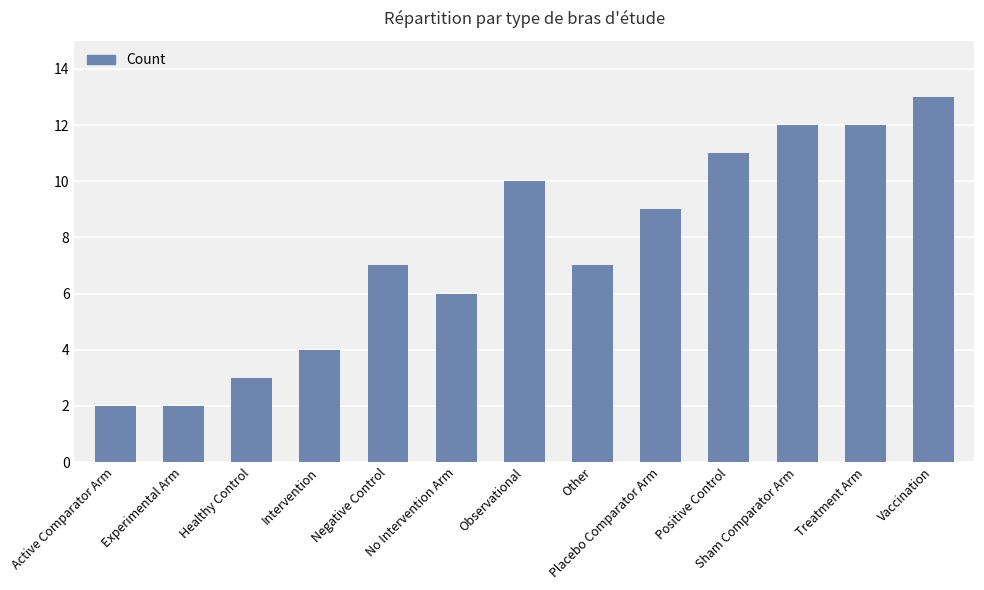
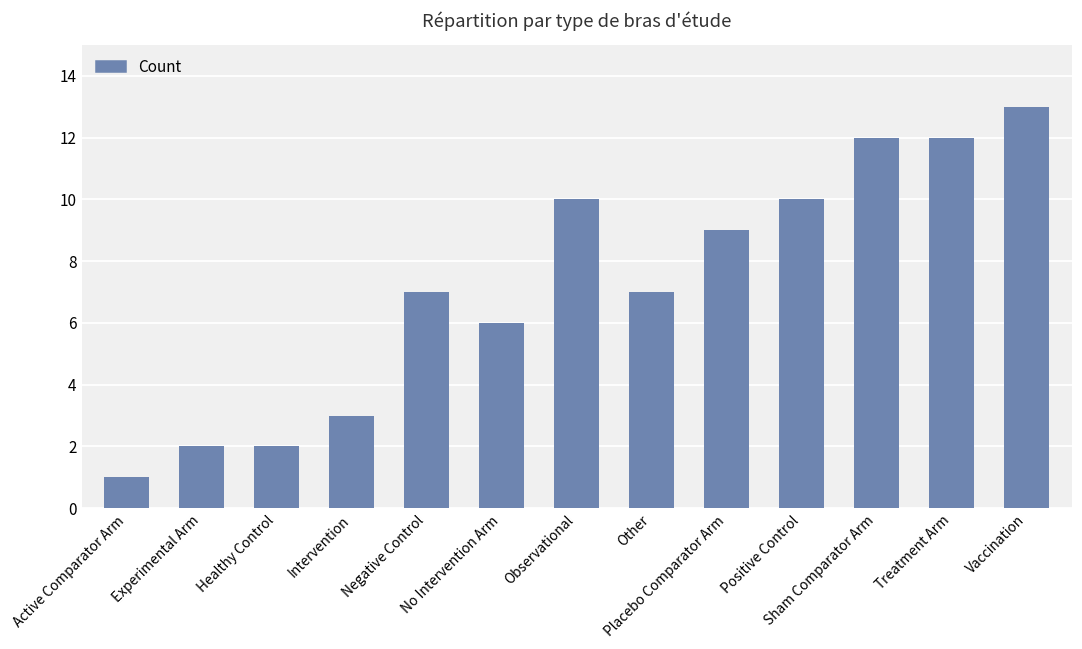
Active Comparator Arm: 2 -> 1
Healthy Control: 3 -> 2
Intervention: 4 -> 3
Positive Control: 11 -> 10
